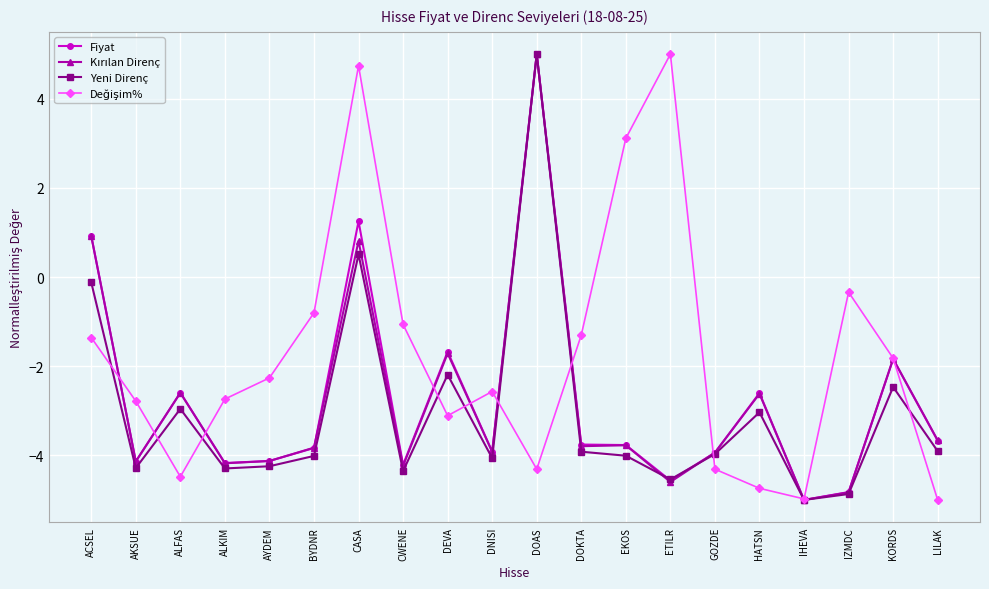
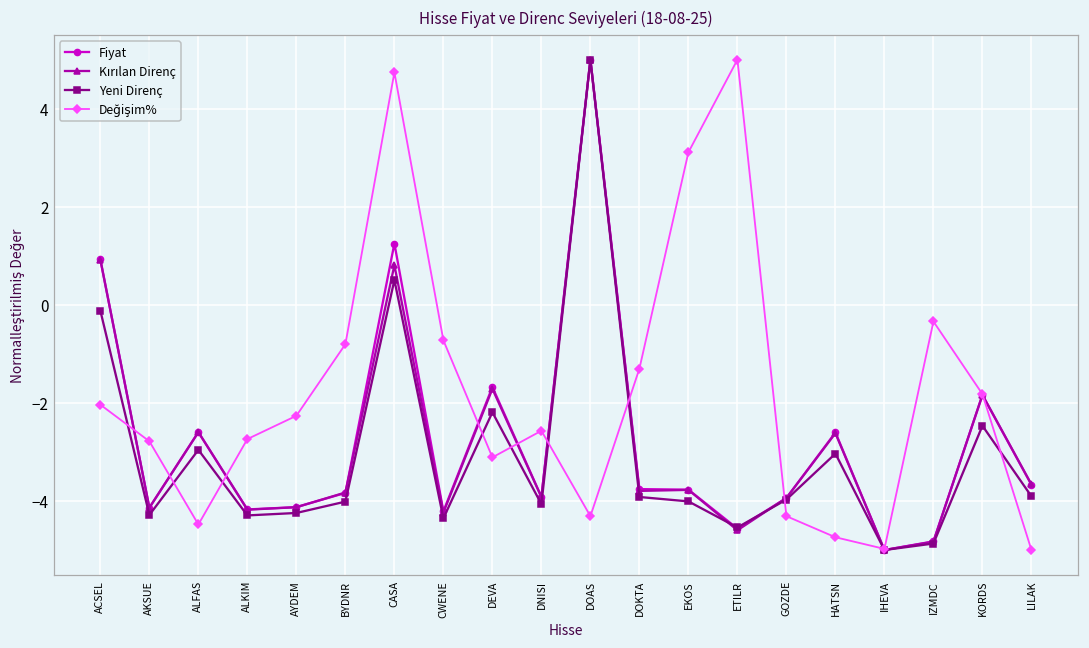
Değişim%, ACSEL: -1.4 -> -2.0
Değişim%, CWENE: -1.1 -> -0.7
